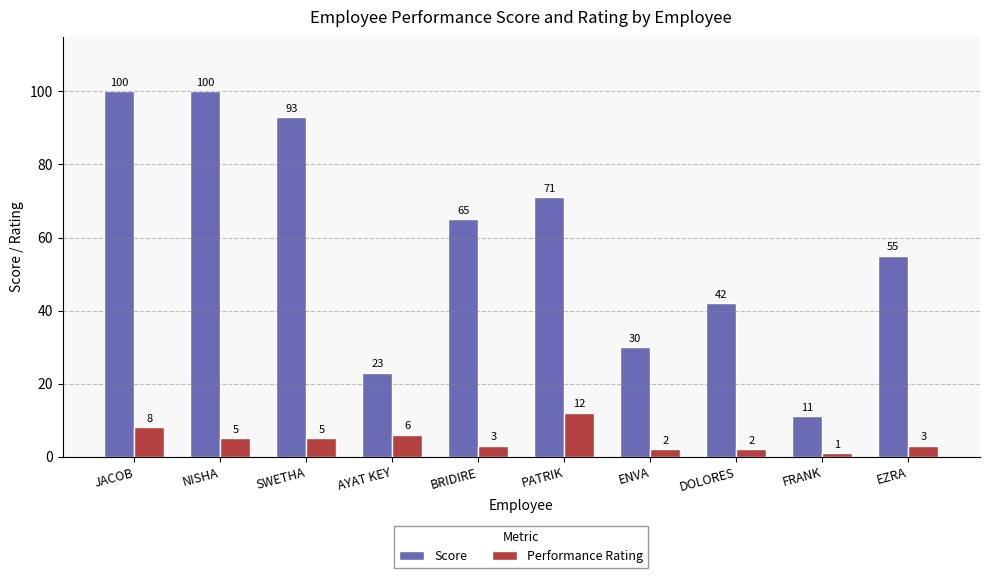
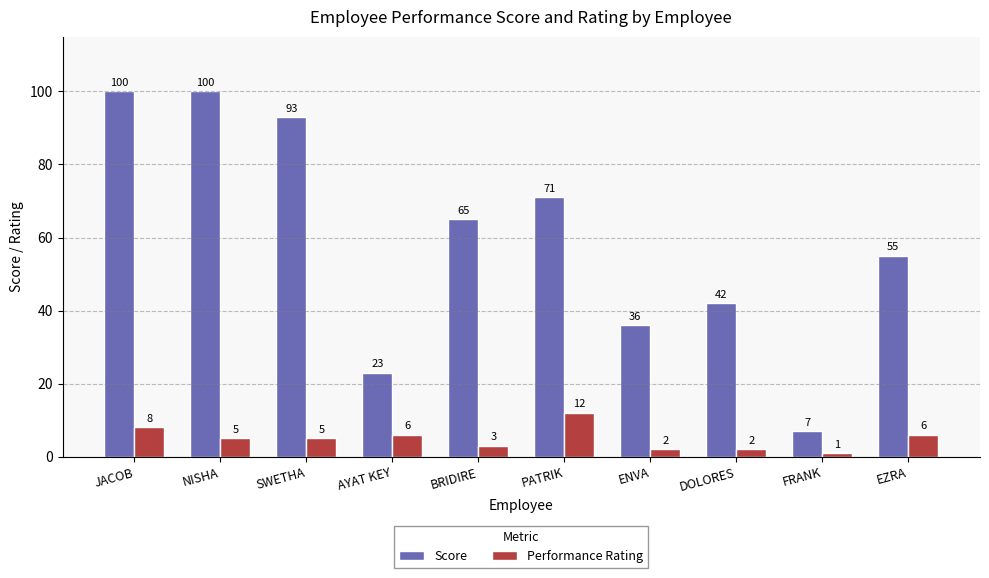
Score, ENVA: 30 -> 36
Score, FRANK: 11 -> 7
Performance Rating, EZRA: 3 -> 6
